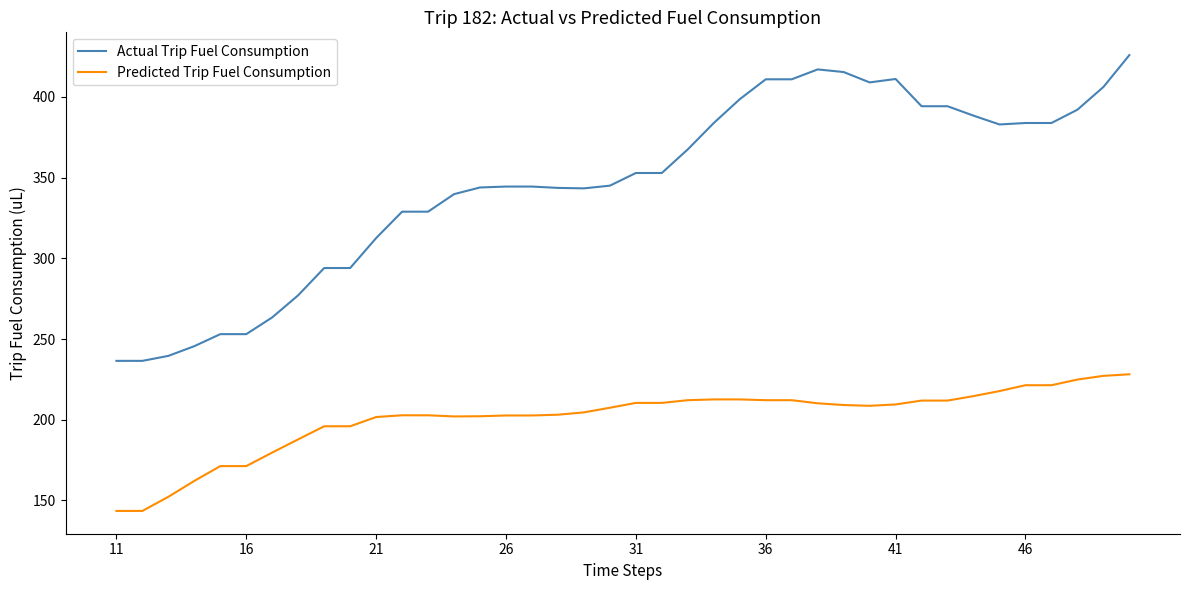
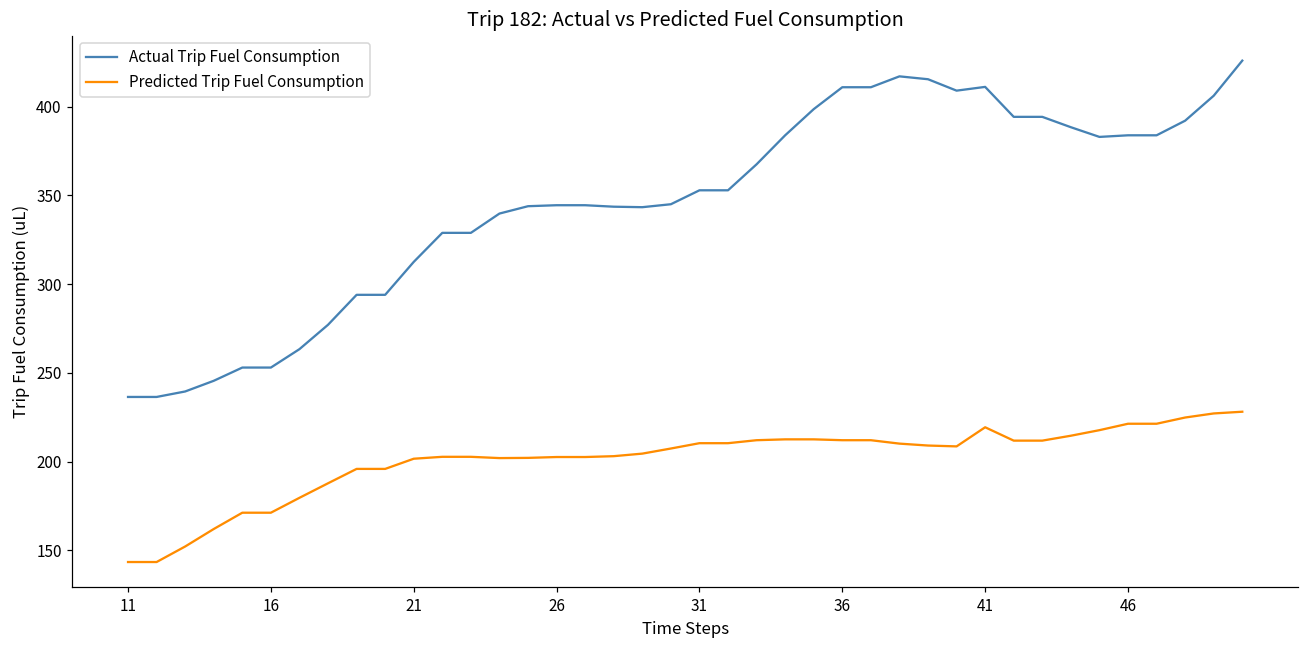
Predicted Trip Fuel Consumption, 41: 209 -> 219
